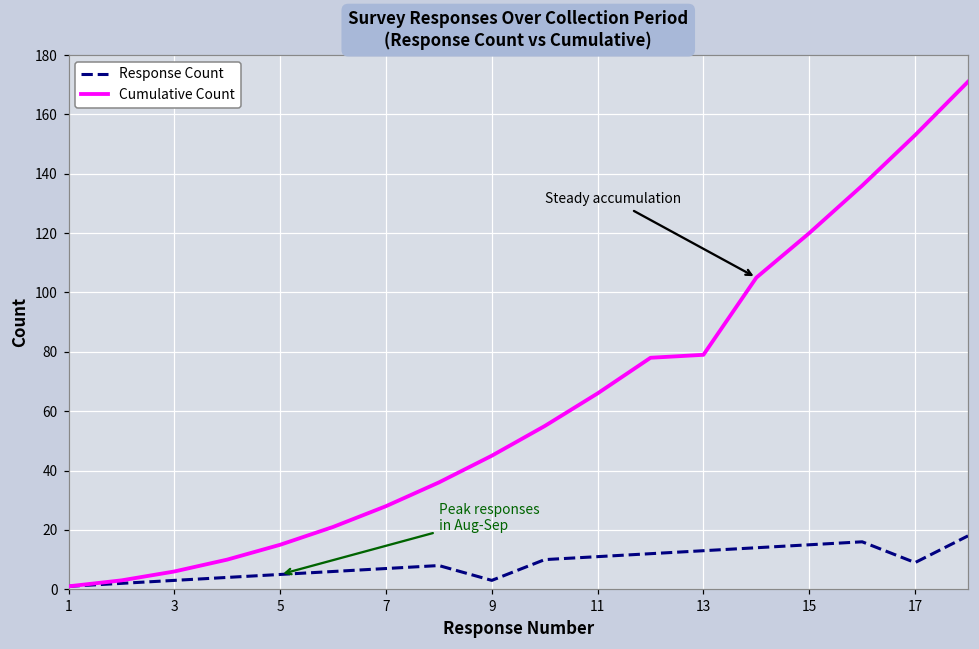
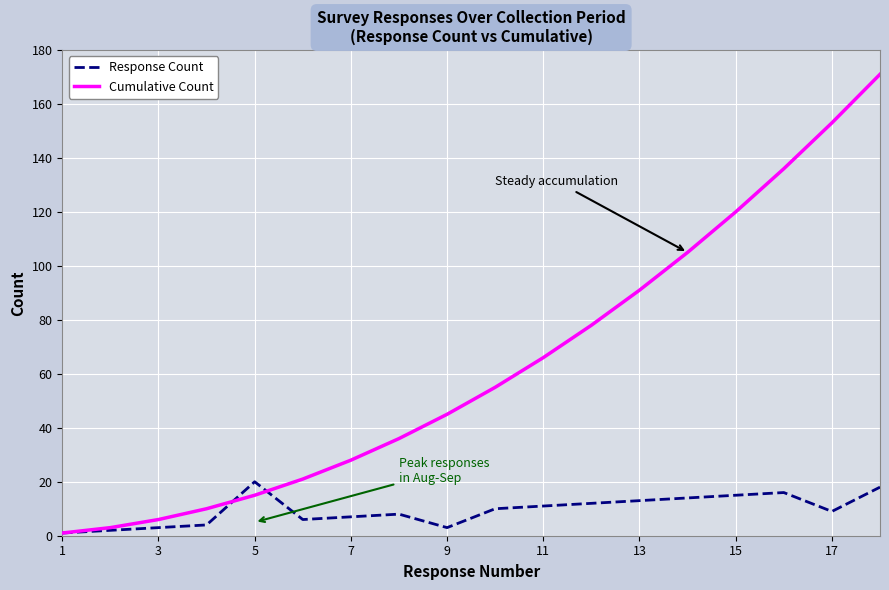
Response Count, 5: 5 -> 20
Cumulative Count, 13: 79 -> 91
